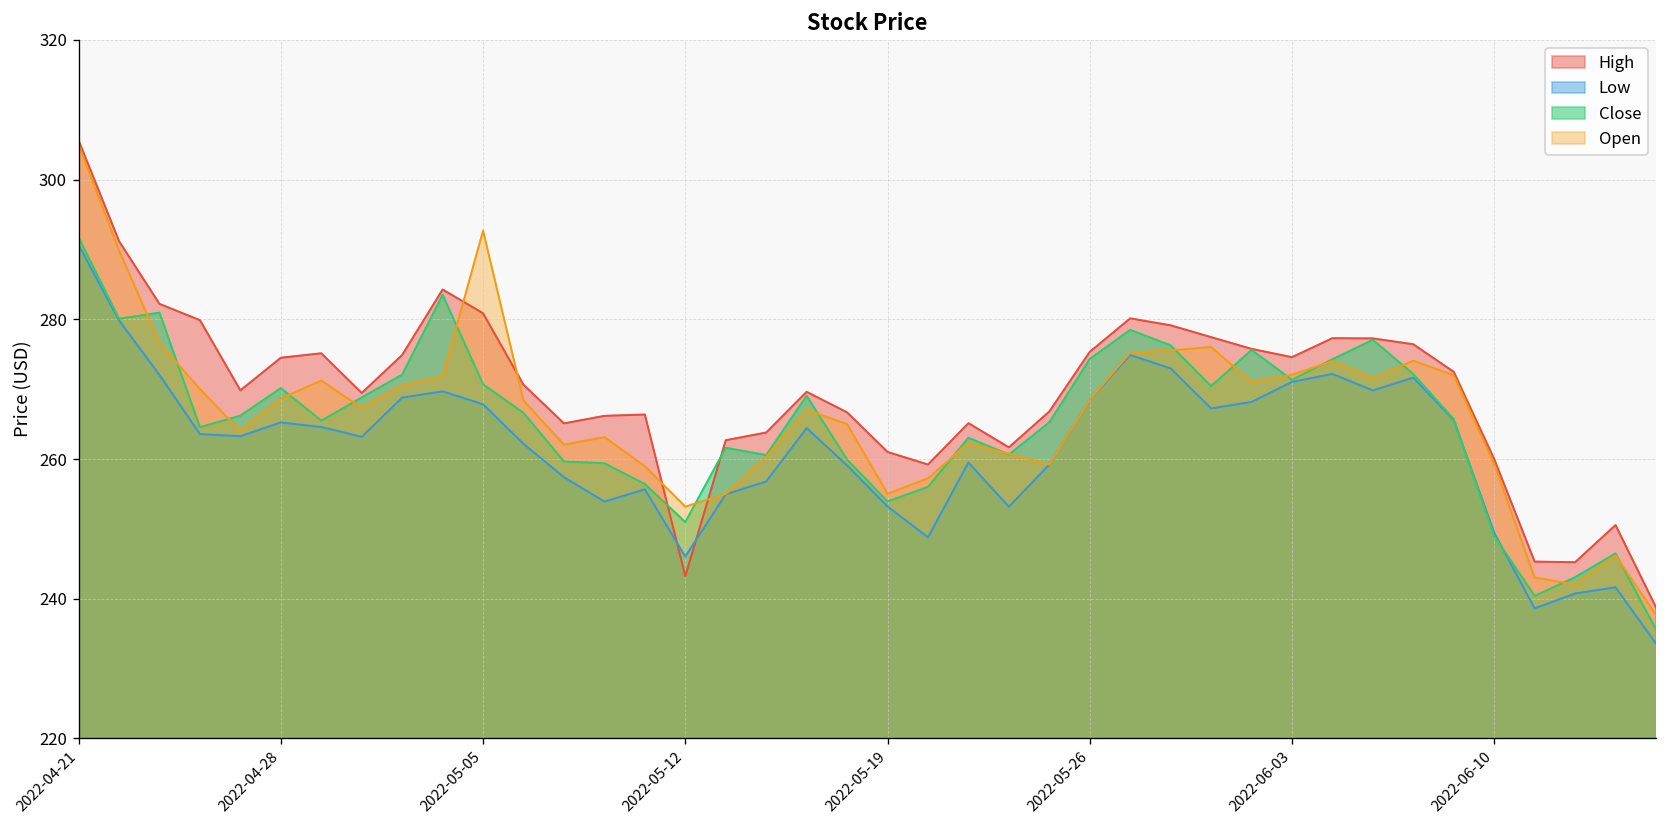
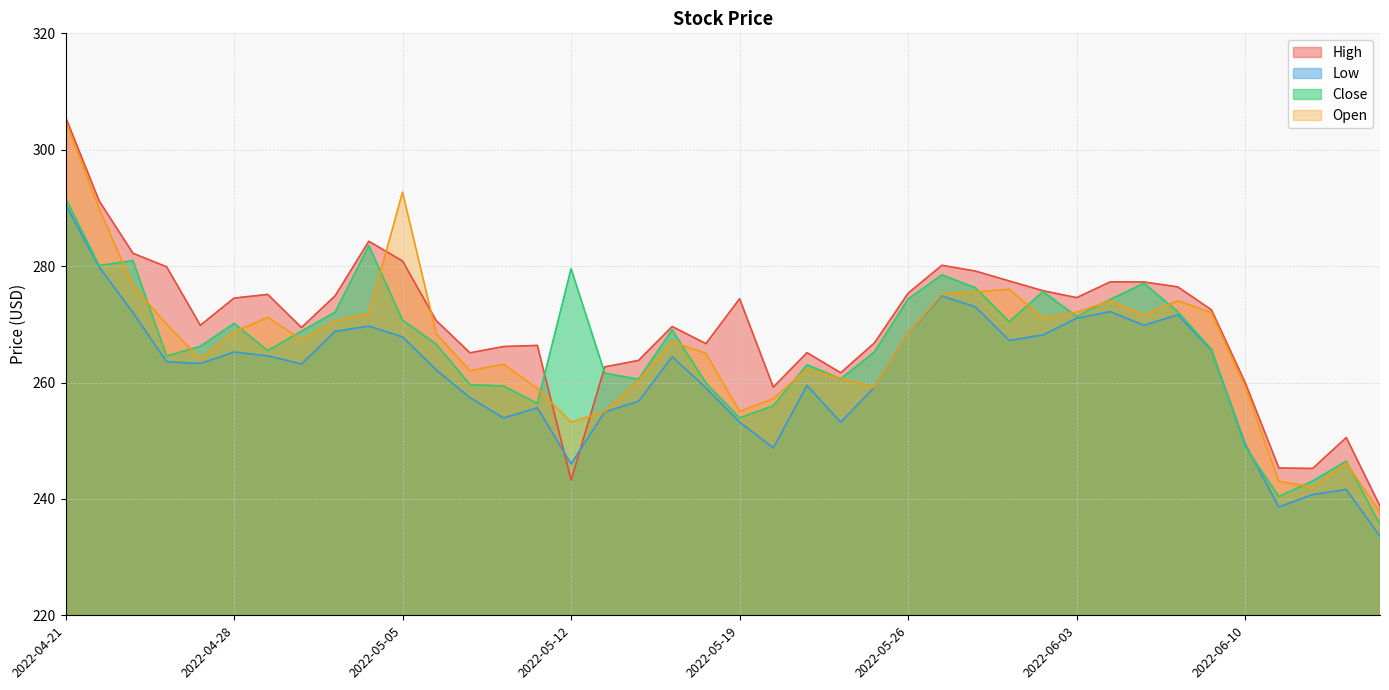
Close, 2022-05-12: 251 -> 280
High, 2022-05-19: 261 -> 274
